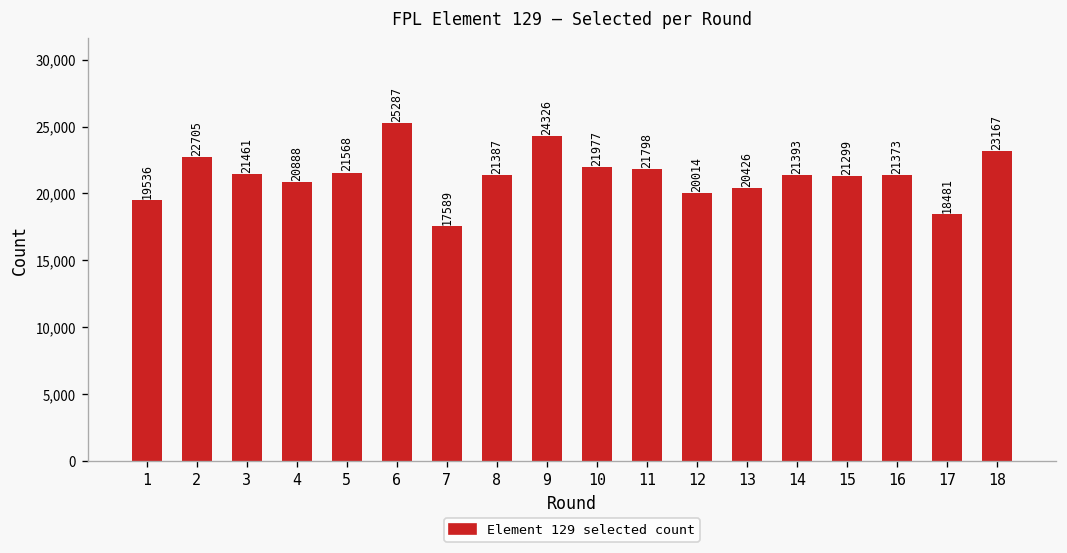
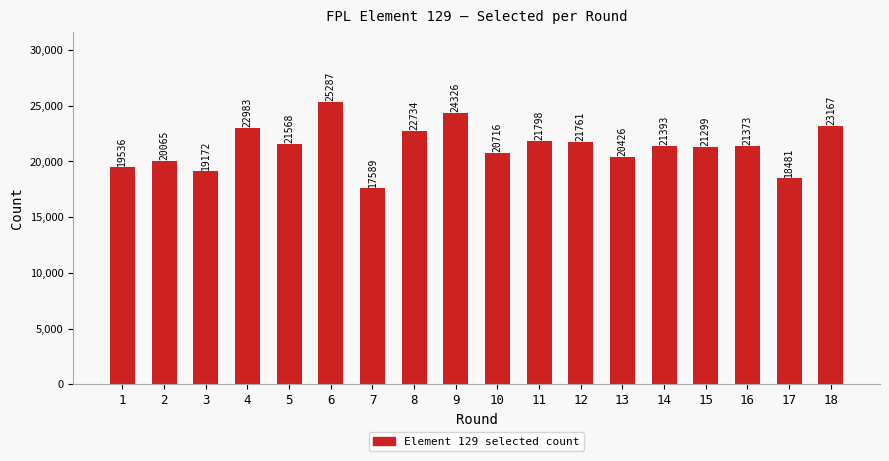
2: 22705 -> 20065
3: 21461 -> 19172
4: 20888 -> 22983
8: 21387 -> 22734
10: 21977 -> 20716
12: 20014 -> 21761
